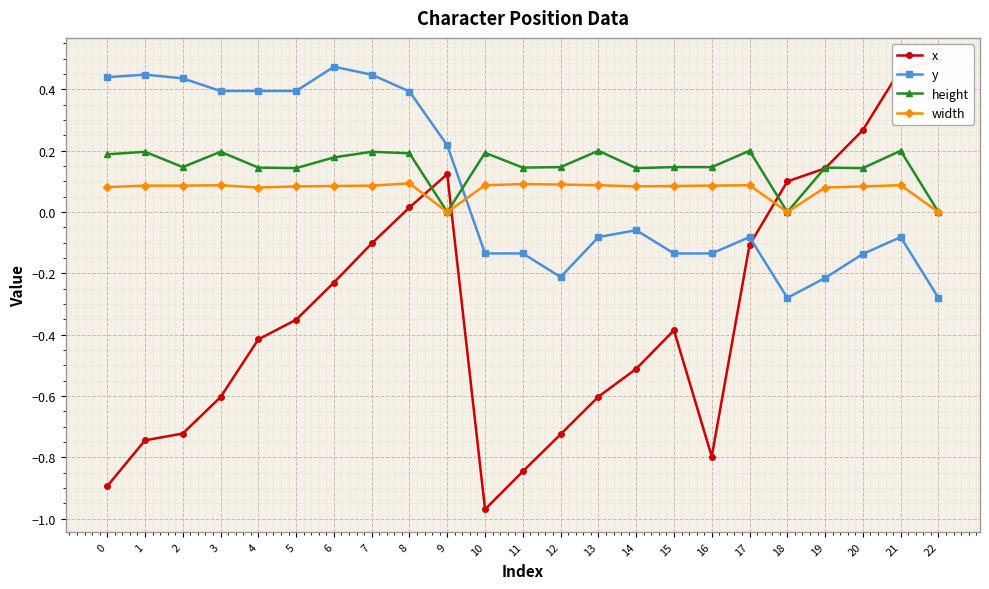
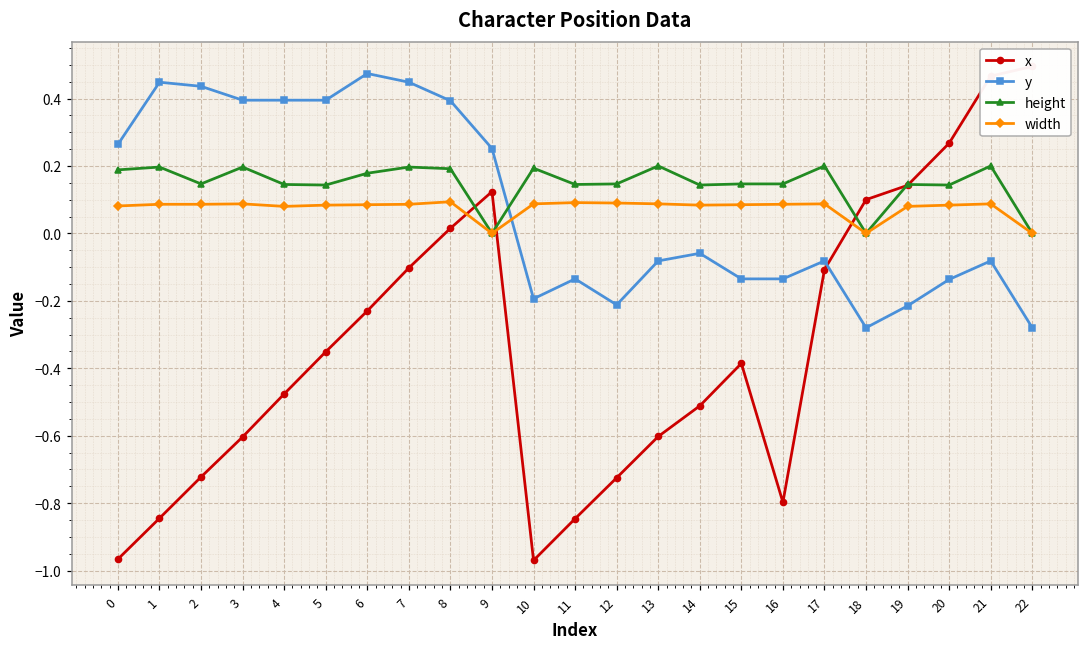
x, 0: -0.89 -> -0.97
y, 0: 0.44 -> 0.26
x, 1: -0.74 -> -0.84
x, 4: -0.42 -> -0.48
y, 9: 0.22 -> 0.25
y, 10: -0.14 -> -0.19
